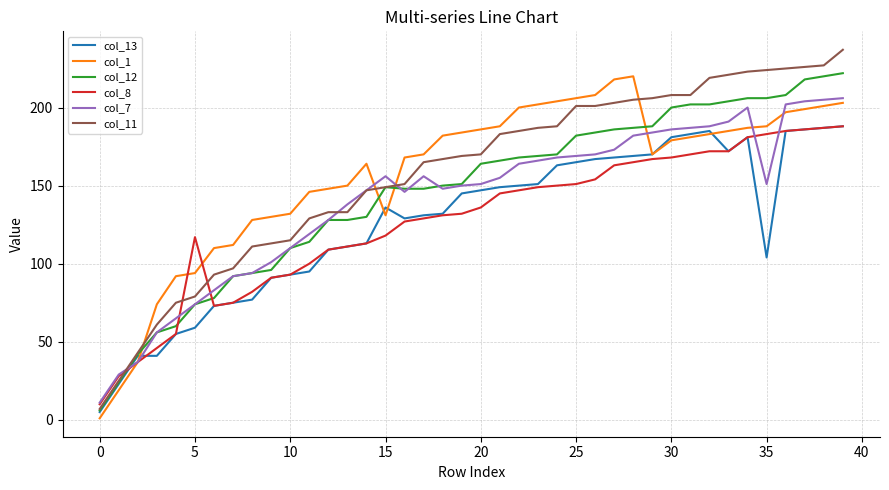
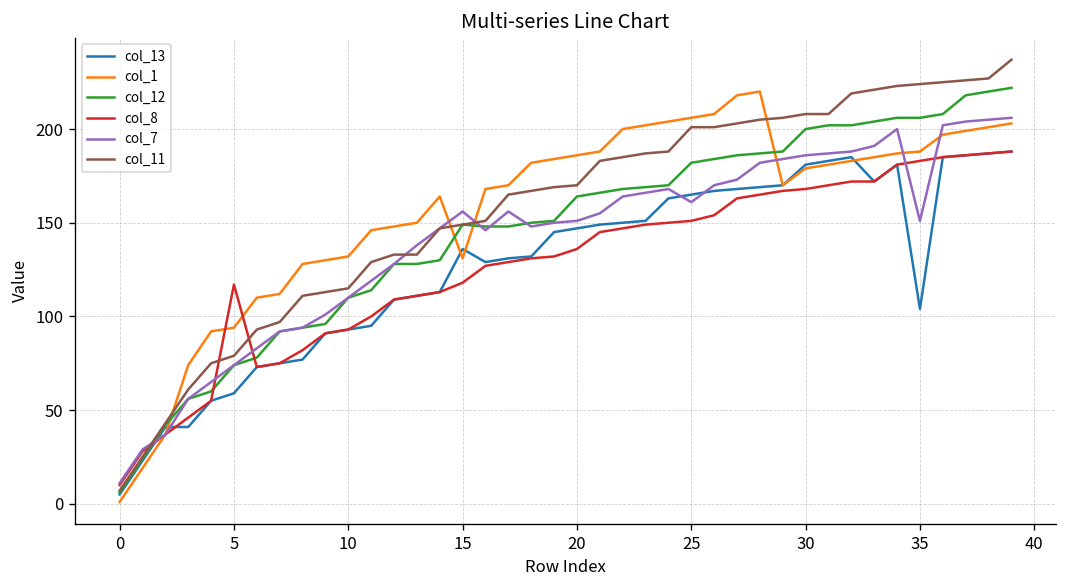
col_7, 25: 169 -> 161
